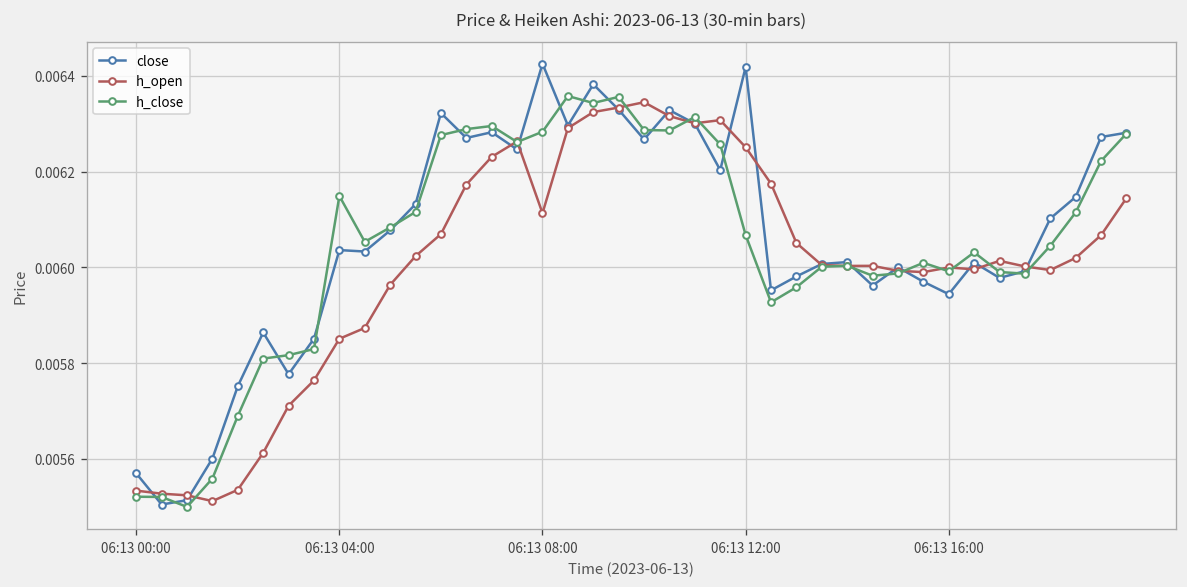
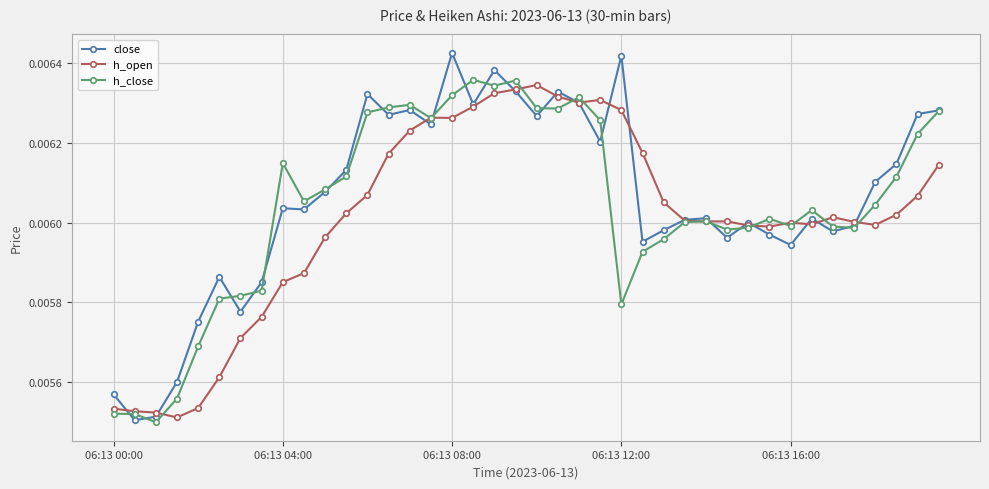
h_open, 06:13 08:00: 0.00611 -> 0.00626
h_close, 06:13 08:00: 0.00628 -> 0.00632
h_open, 06:13 12:00: 0.00625 -> 0.00628
h_close, 06:13 12:00: 0.00607 -> 0.00580
